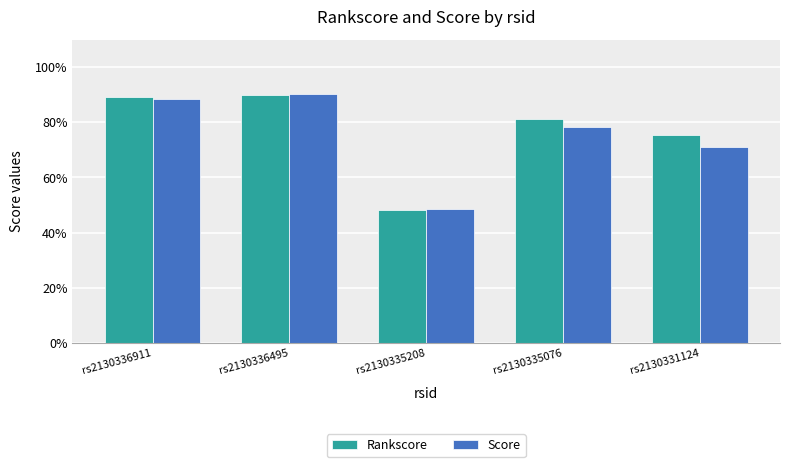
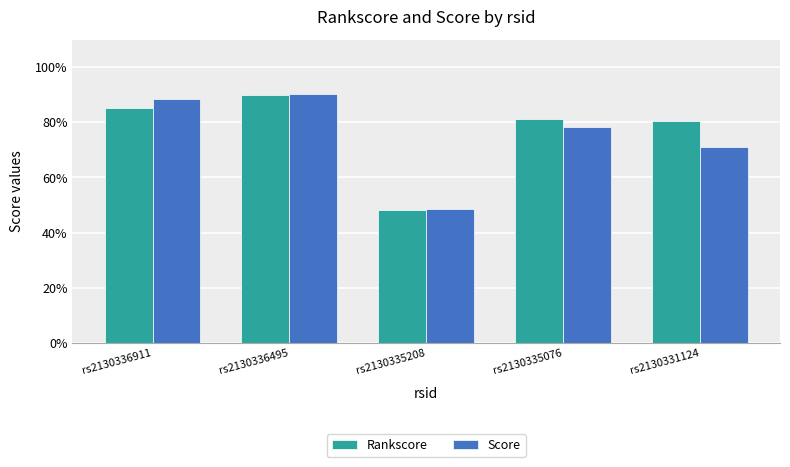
Rankscore, rs2130336911: 89% -> 85%
Rankscore, rs2130331124: 75% -> 81%
